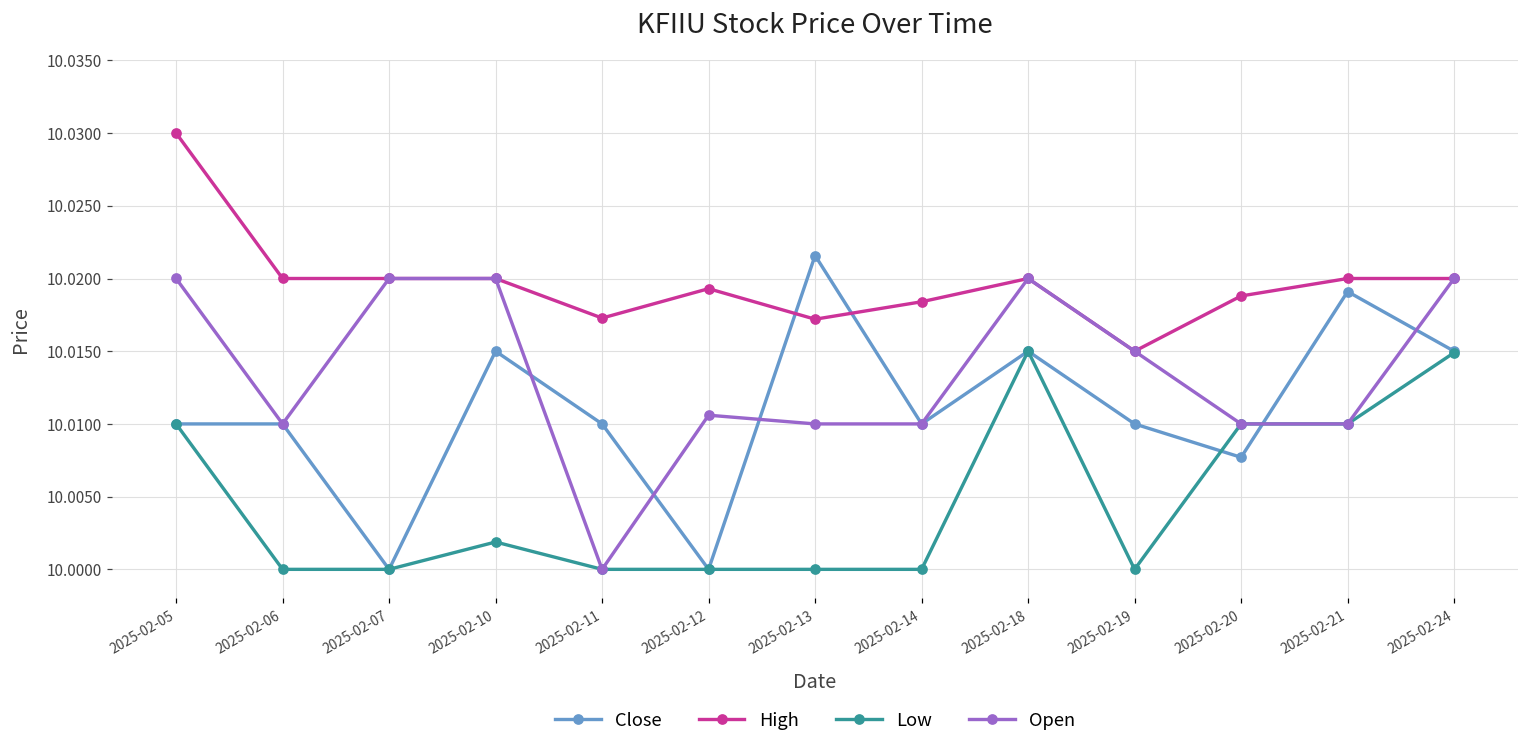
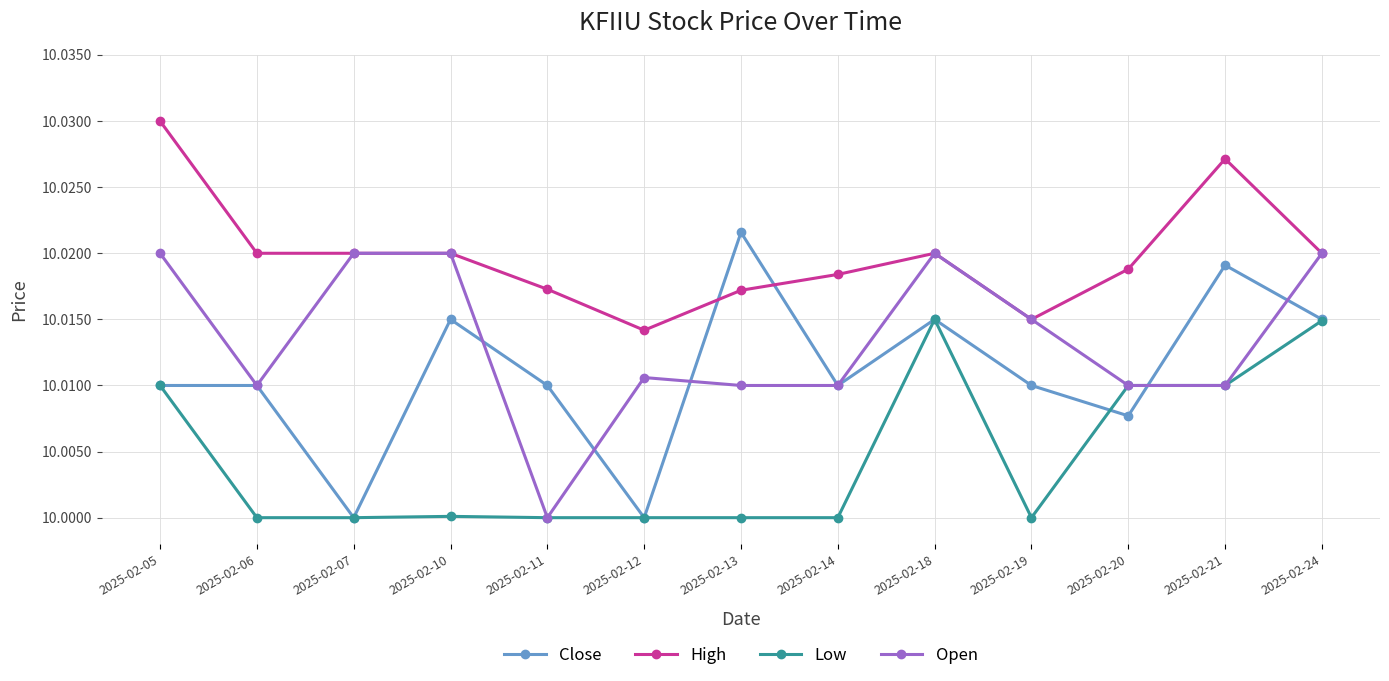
Low, 2025-02-10: 10.0019 -> 10.0001
High, 2025-02-12: 10.0193 -> 10.0142
High, 2025-02-21: 10.0200 -> 10.0271
